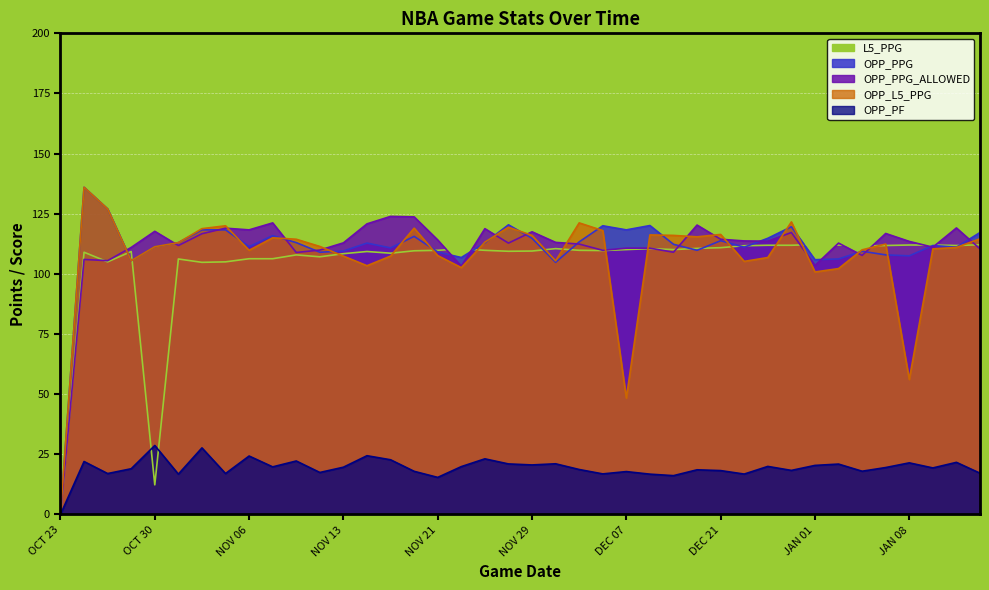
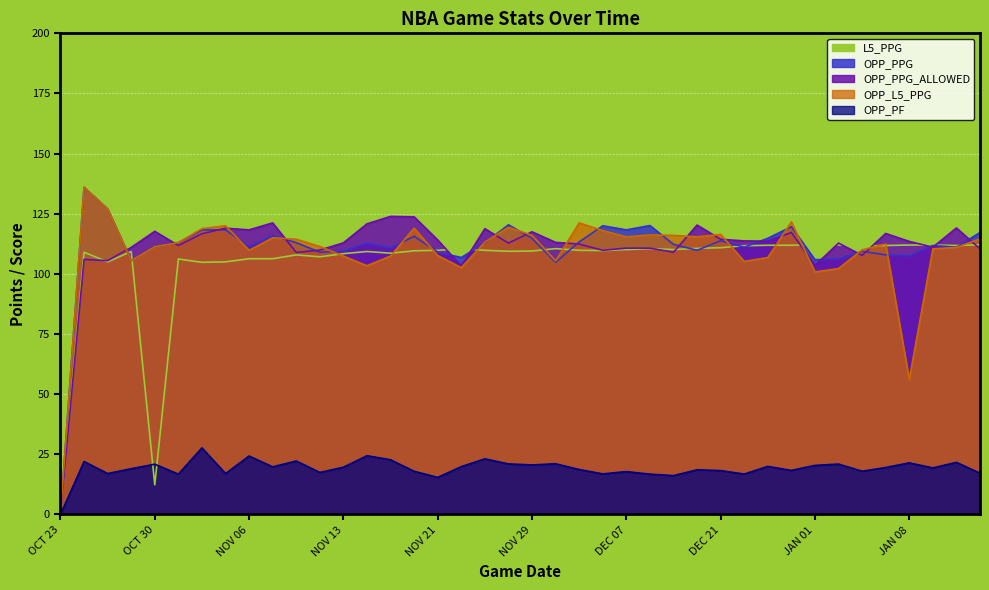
OPP_PF, OCT 30: 29 -> 21
OPP_L5_PPG, DEC 07: 48 -> 115
